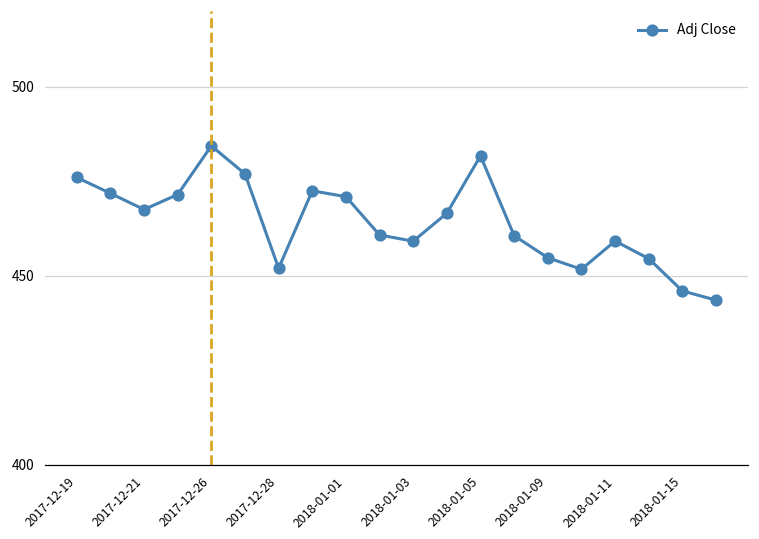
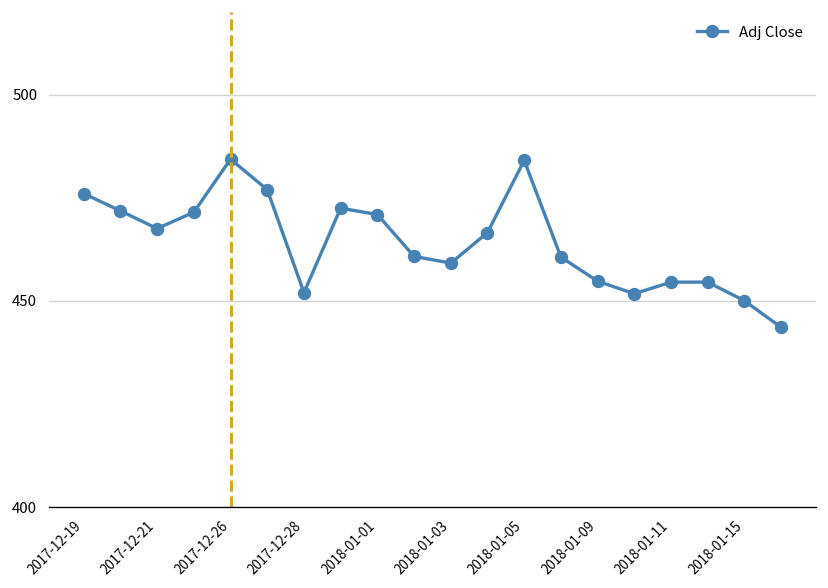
2018-01-05: 482 -> 484
2018-01-11: 459 -> 455
2018-01-15: 446 -> 450
